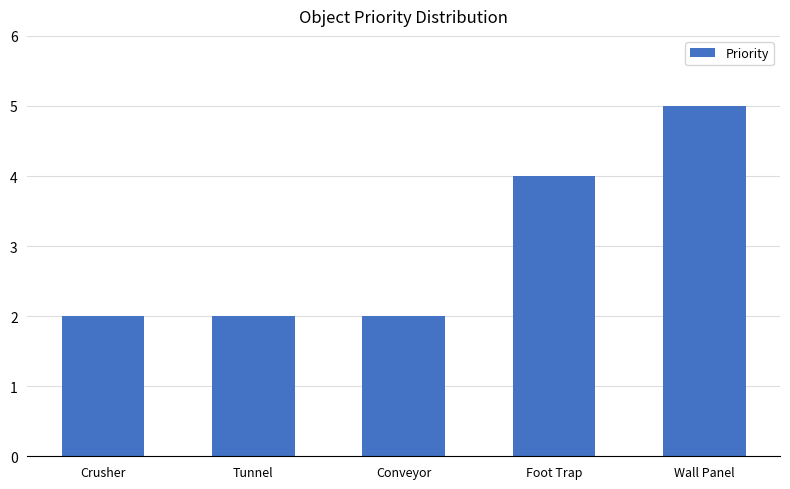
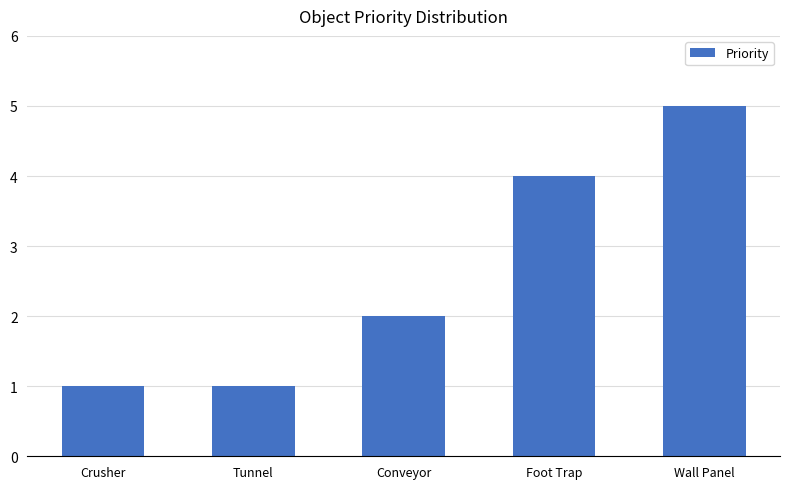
Crusher: 2 -> 1
Tunnel: 2 -> 1
